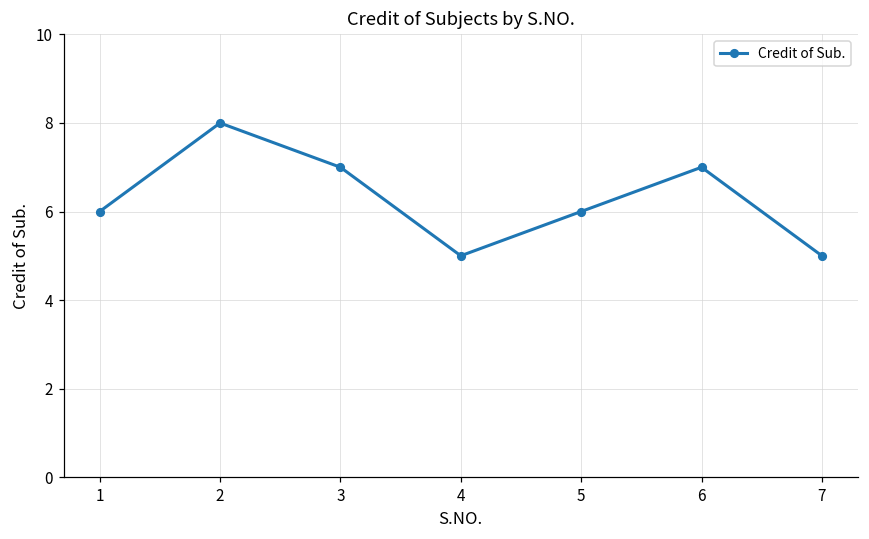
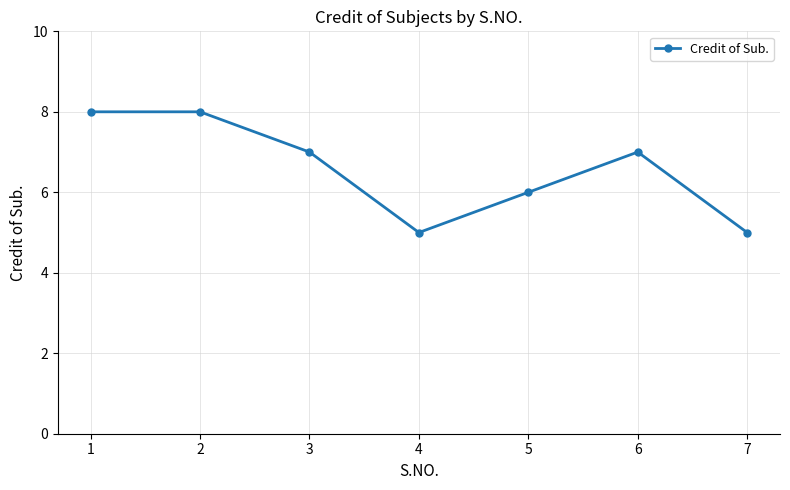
1: 6 -> 8
